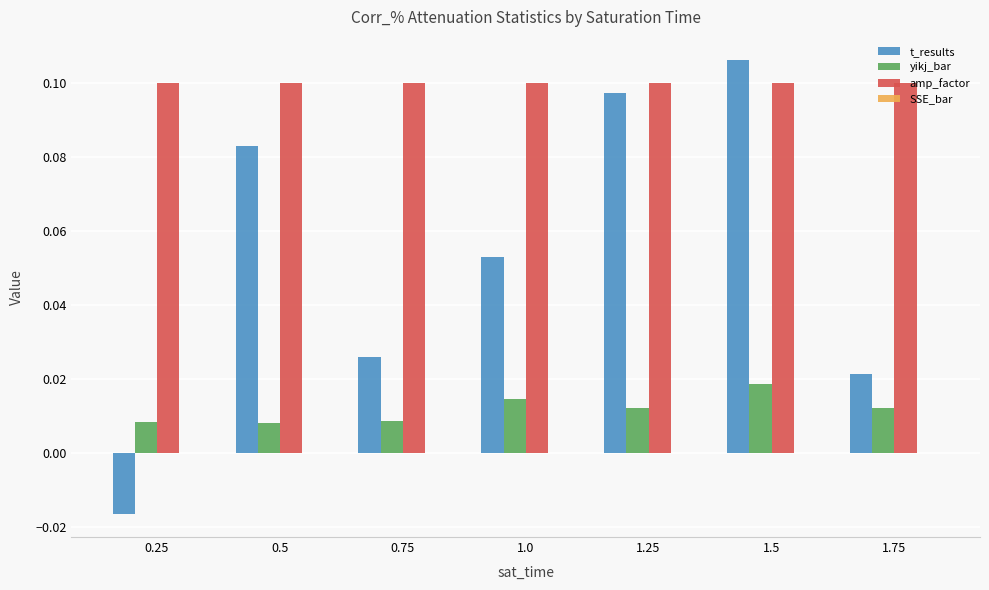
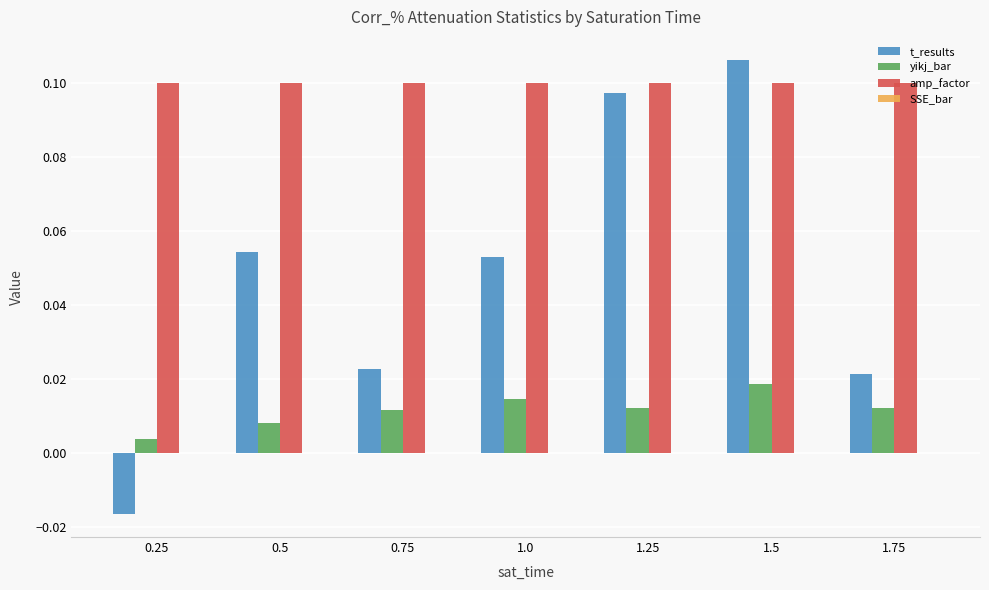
yikj_bar, 0.25: 0.009 -> 0.004
t_results, 0.5: 0.083 -> 0.054
t_results, 0.75: 0.026 -> 0.023
yikj_bar, 0.75: 0.009 -> 0.012
